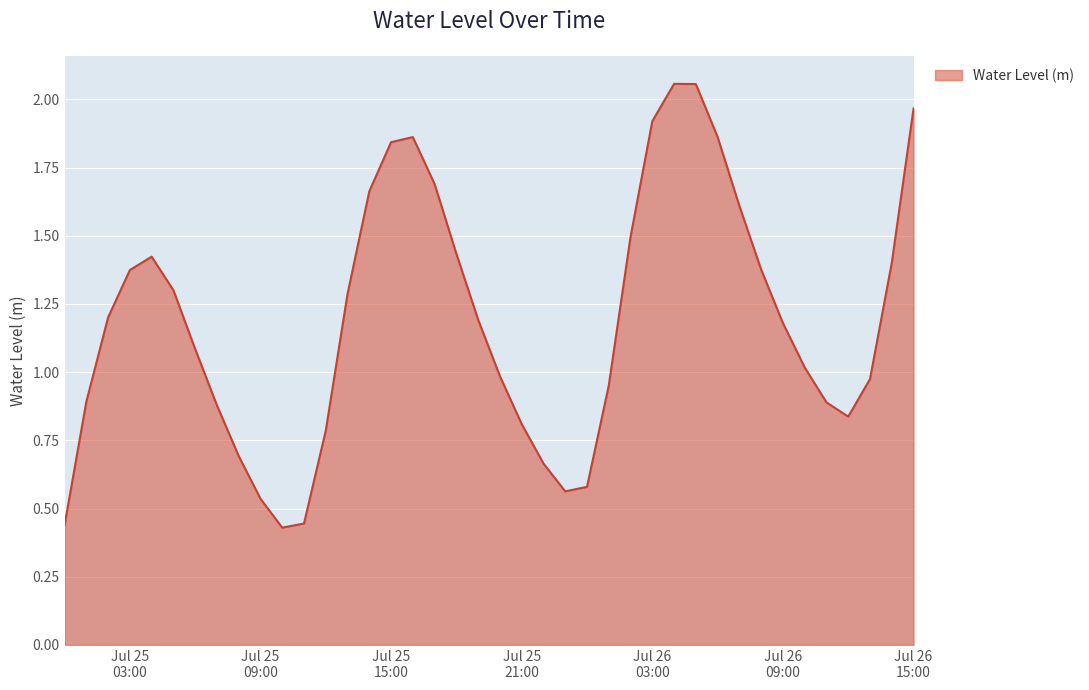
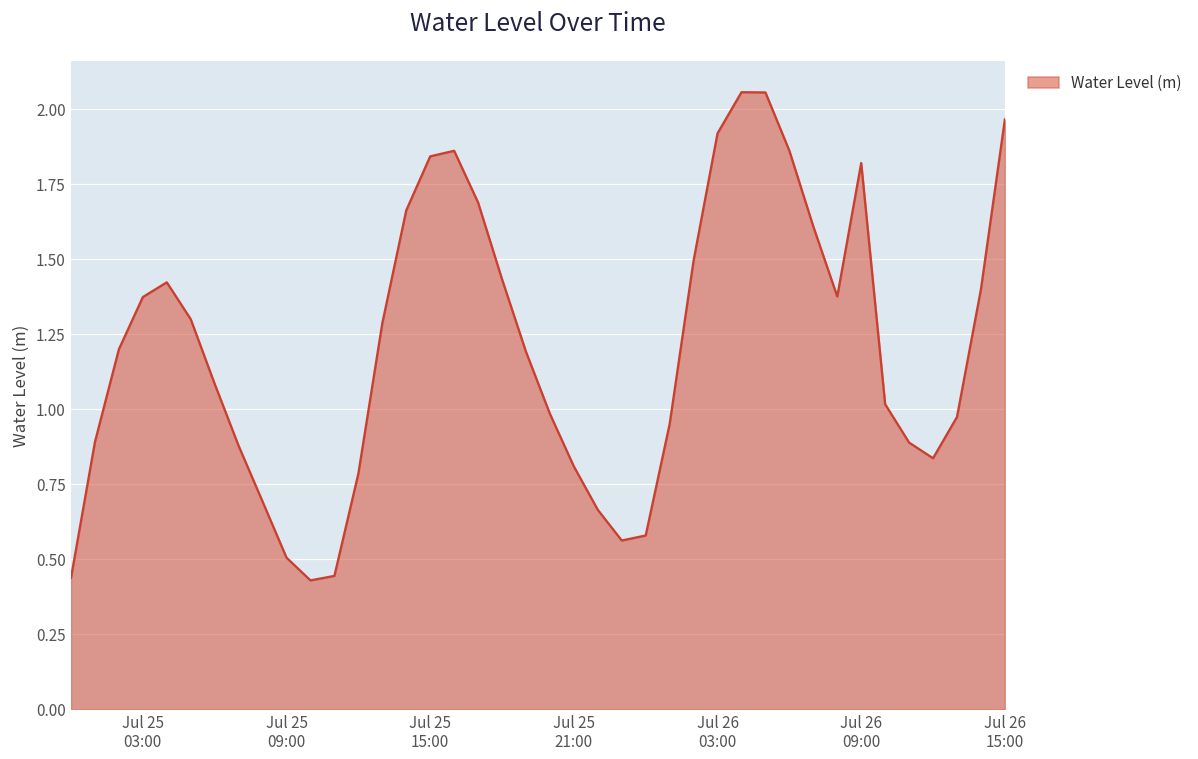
Jul 25 09:00: 0.54 -> 0.51
Jul 26 09:00: 1.18 -> 1.82
